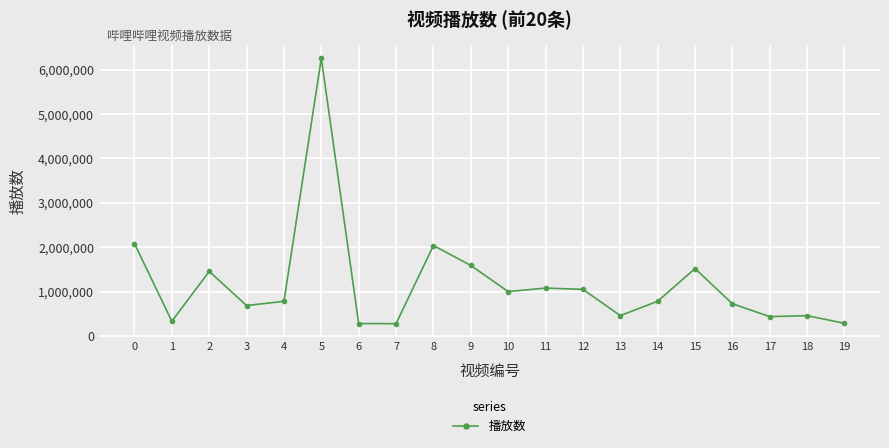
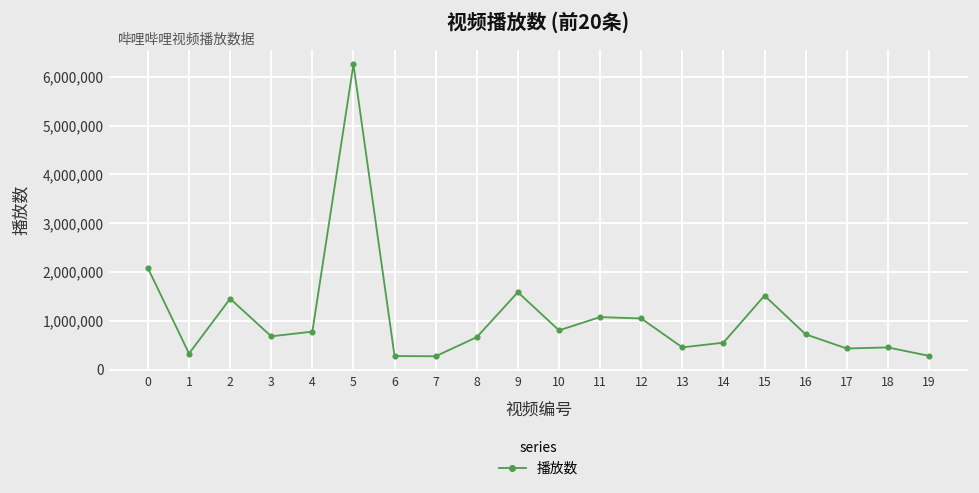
8: 2,000,000 -> 700,000
10: 1,000,000 -> 800,000
14: 800,000 -> 600,000
